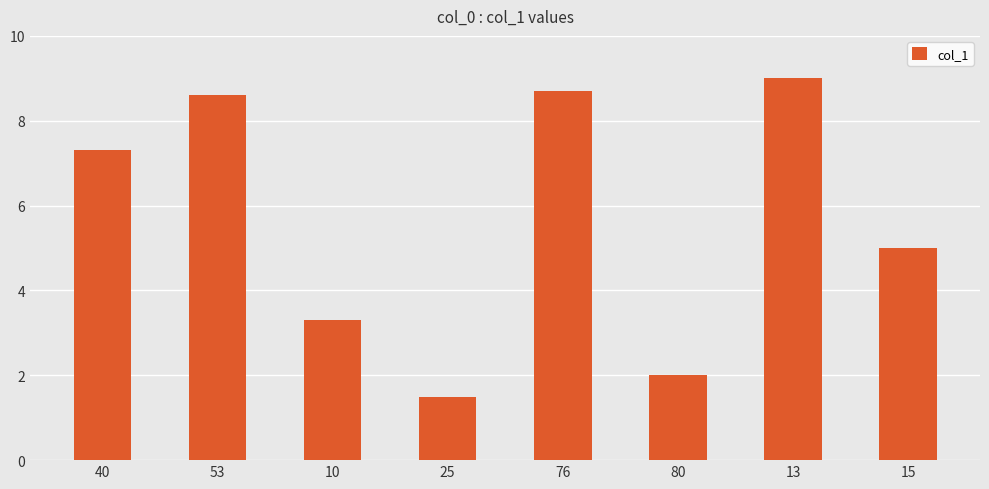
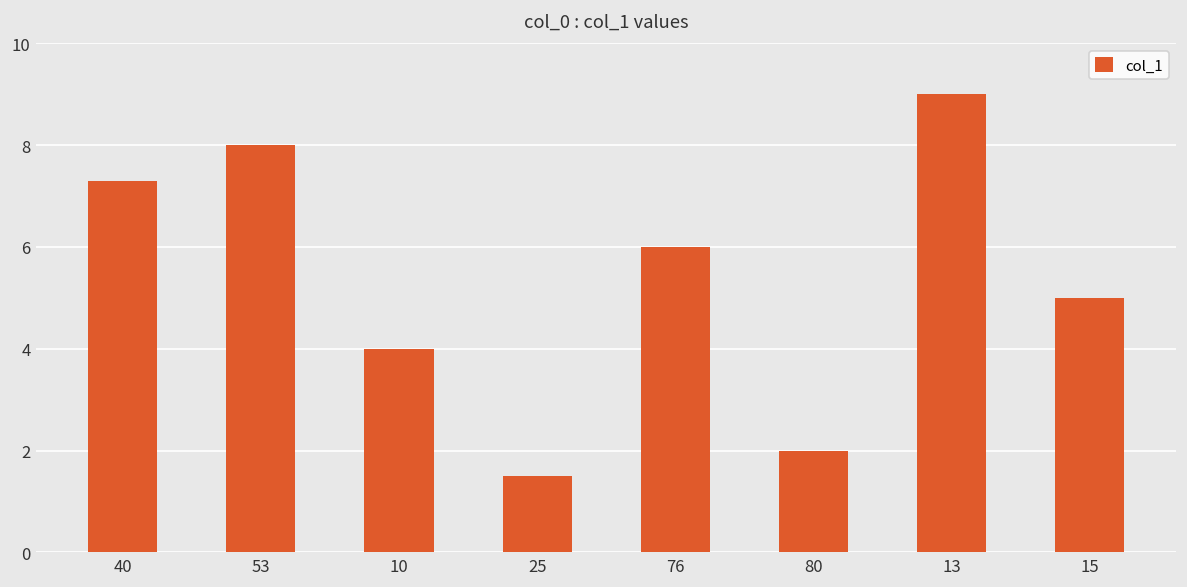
53: 8.6 -> 8.0
10: 3.3 -> 4.0
76: 8.7 -> 6.0
